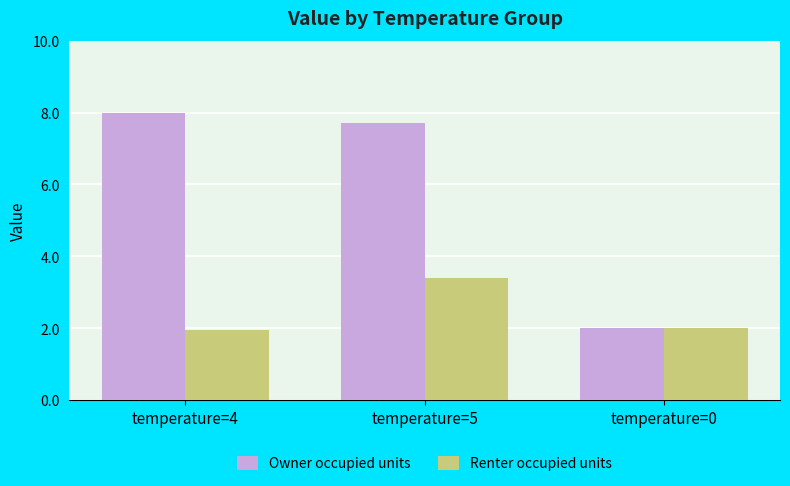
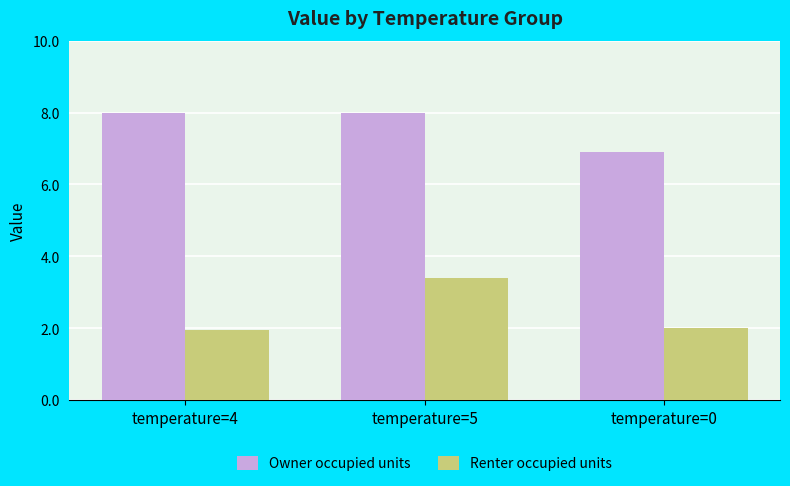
Owner occupied units, temperature=5: 7.7 -> 8.0
Owner occupied units, temperature=0: 2.0 -> 6.9
